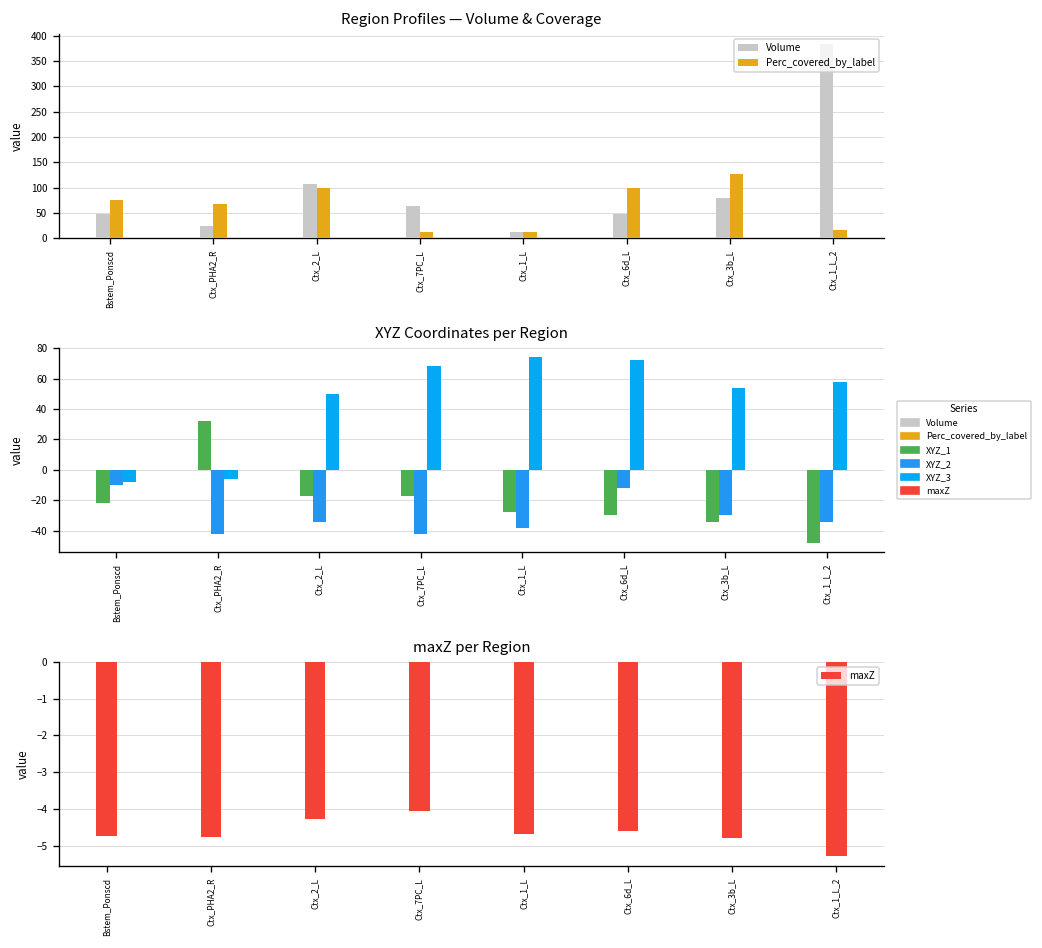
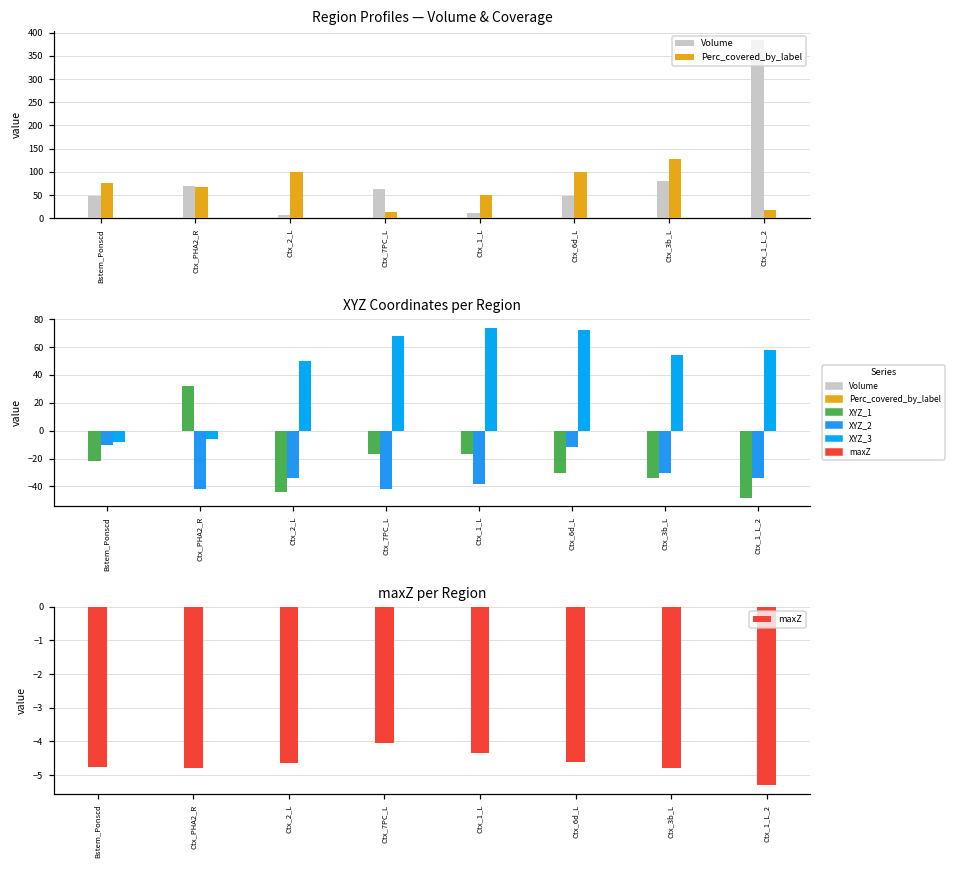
Region Profiles — Volume & Coverage, Volume, Ctx_PHA2_R: 20 -> 70
Region Profiles — Volume & Coverage, Volume, Ctx_2_L: 110 -> 10
Region Profiles — Volume & Coverage, Perc_covered_by_label, Ctx_1_L: 10 -> 50
XYZ Coordinates per Region, XYZ_1, Ctx_2_L: -17 -> -44
XYZ Coordinates per Region, XYZ_1, Ctx_1_L: -28 -> -17
maxZ per Region, Ctx_2_L: -4.3 -> -4.6
maxZ per Region, Ctx_1_L: -4.7 -> -4.3
